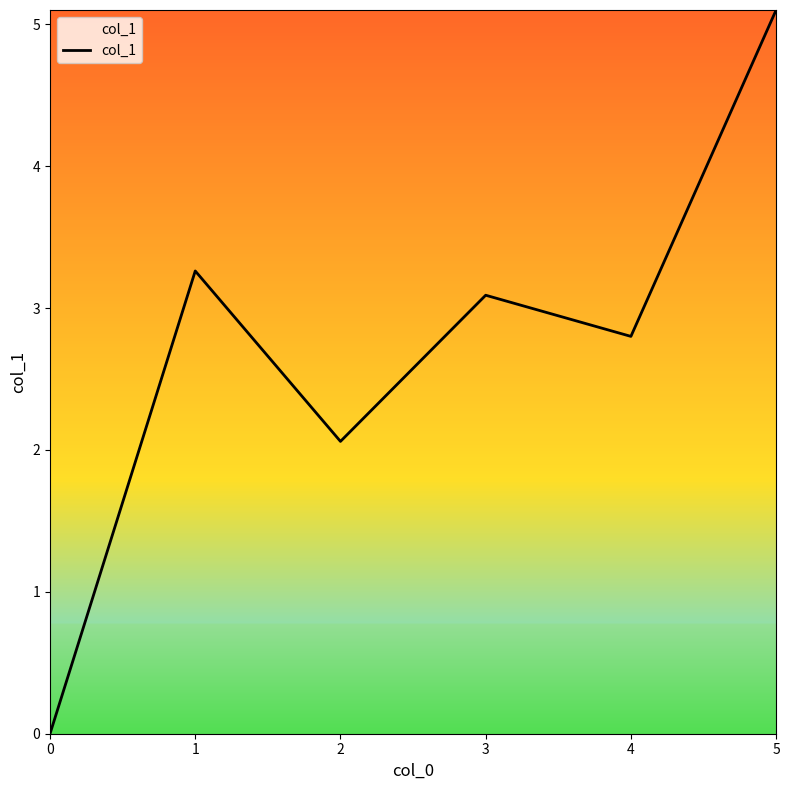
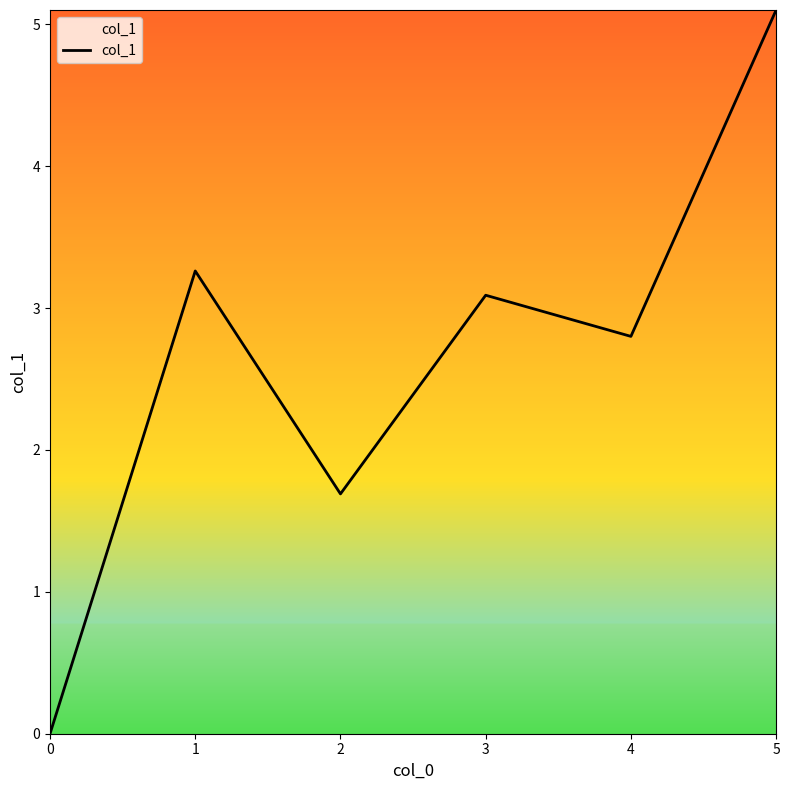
2: 2.06 -> 1.69
